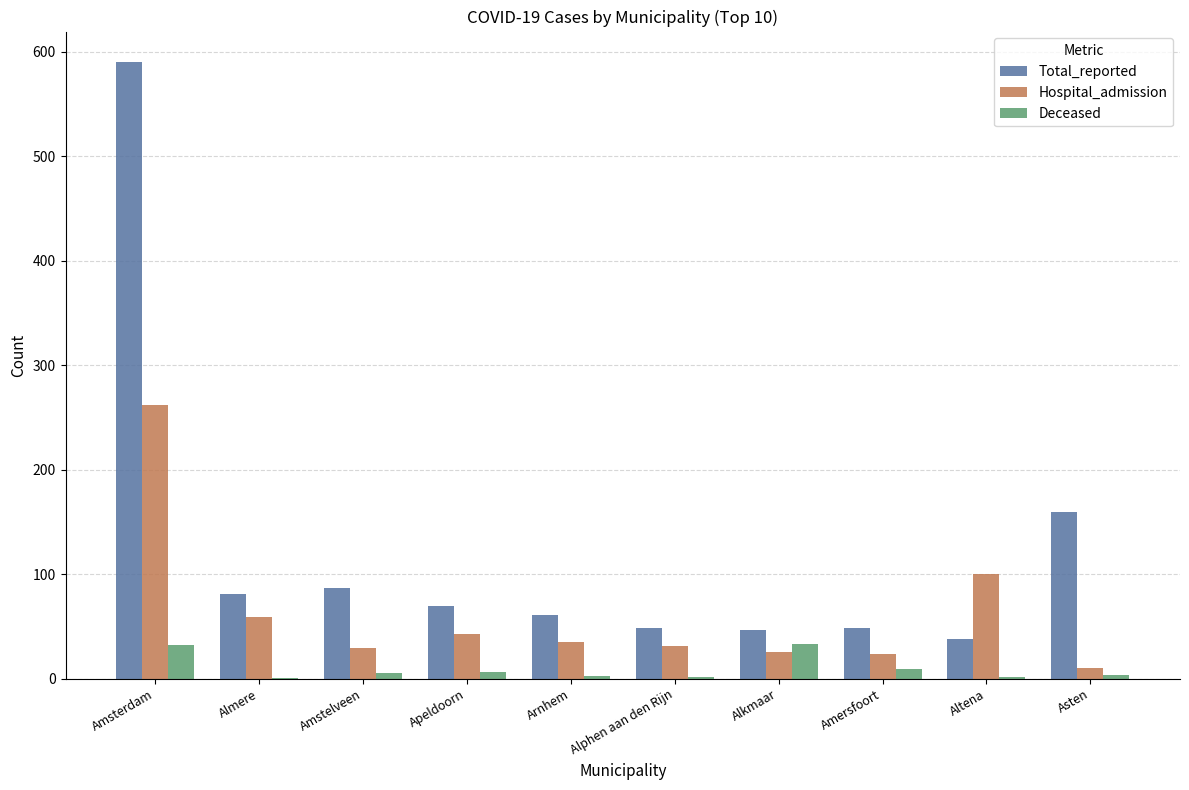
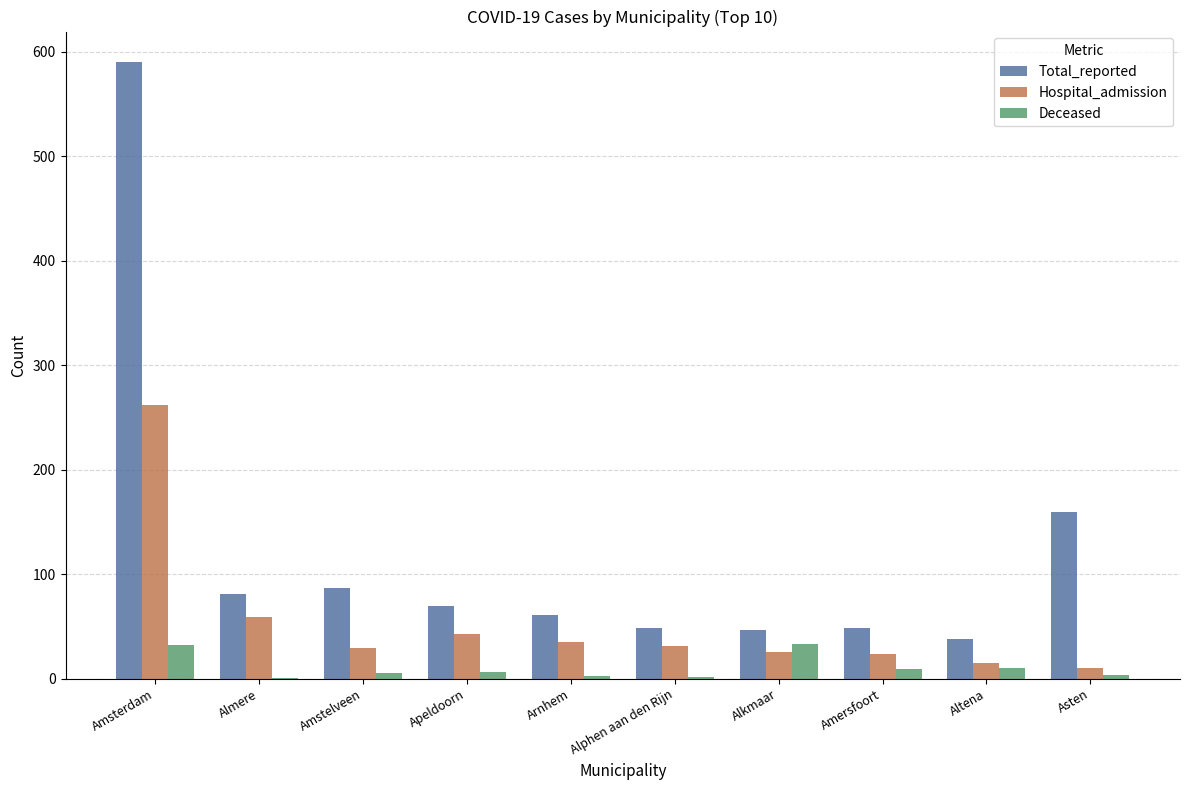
Hospital_admission, Altena: 100 -> 15
Deceased, Altena: 2 -> 10
